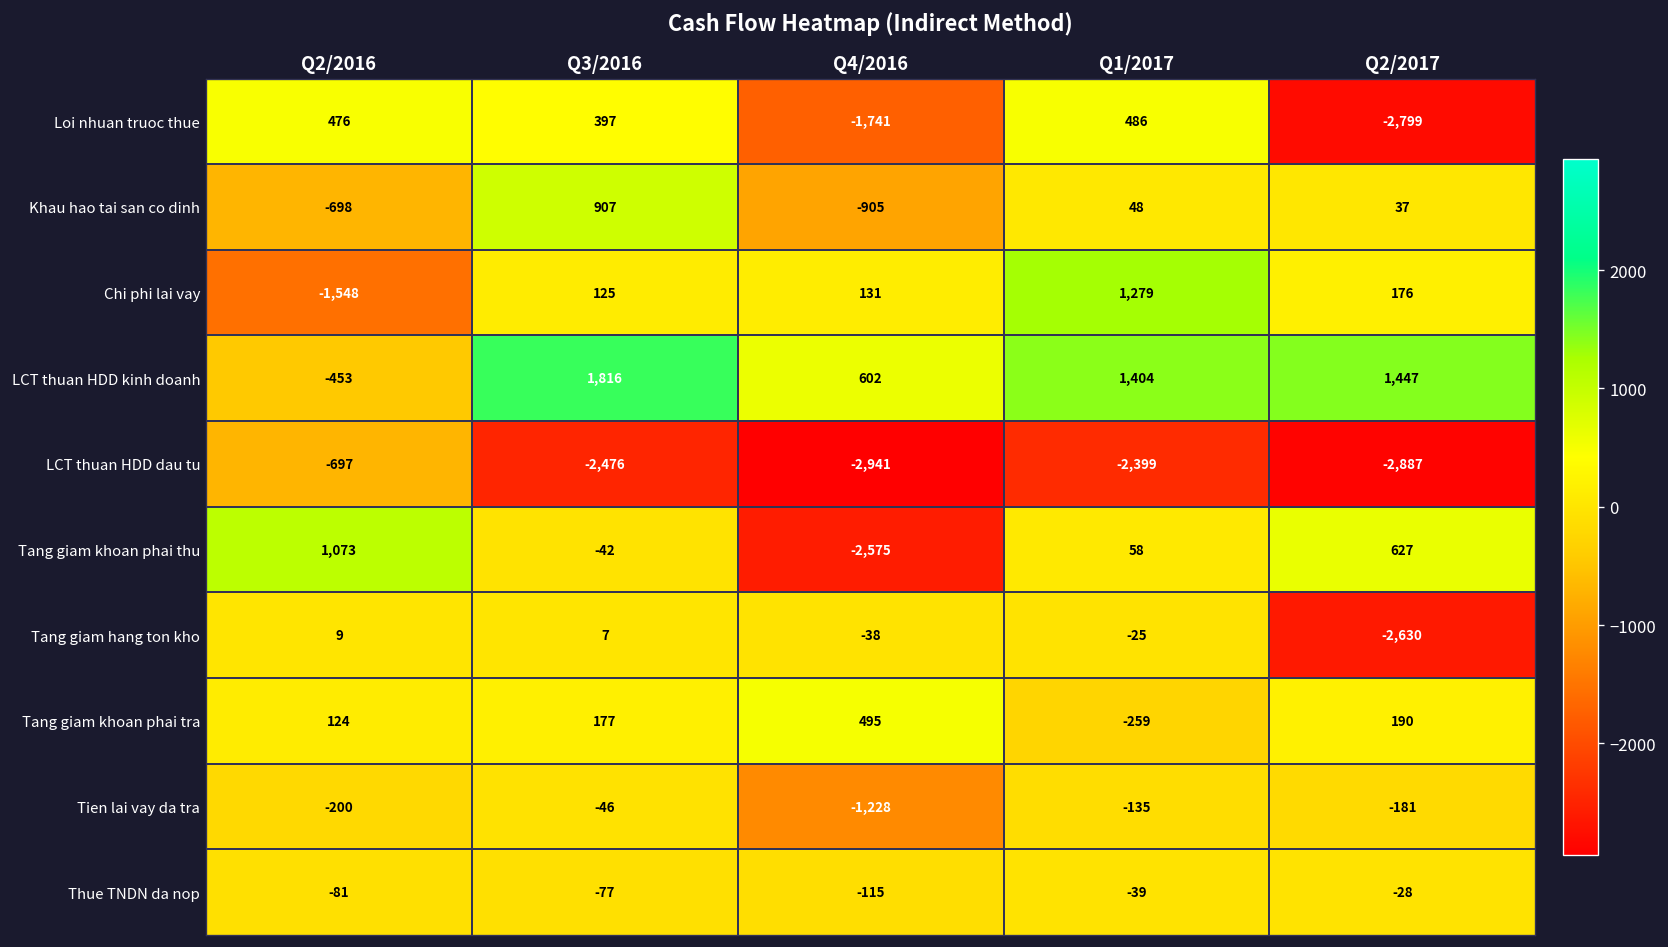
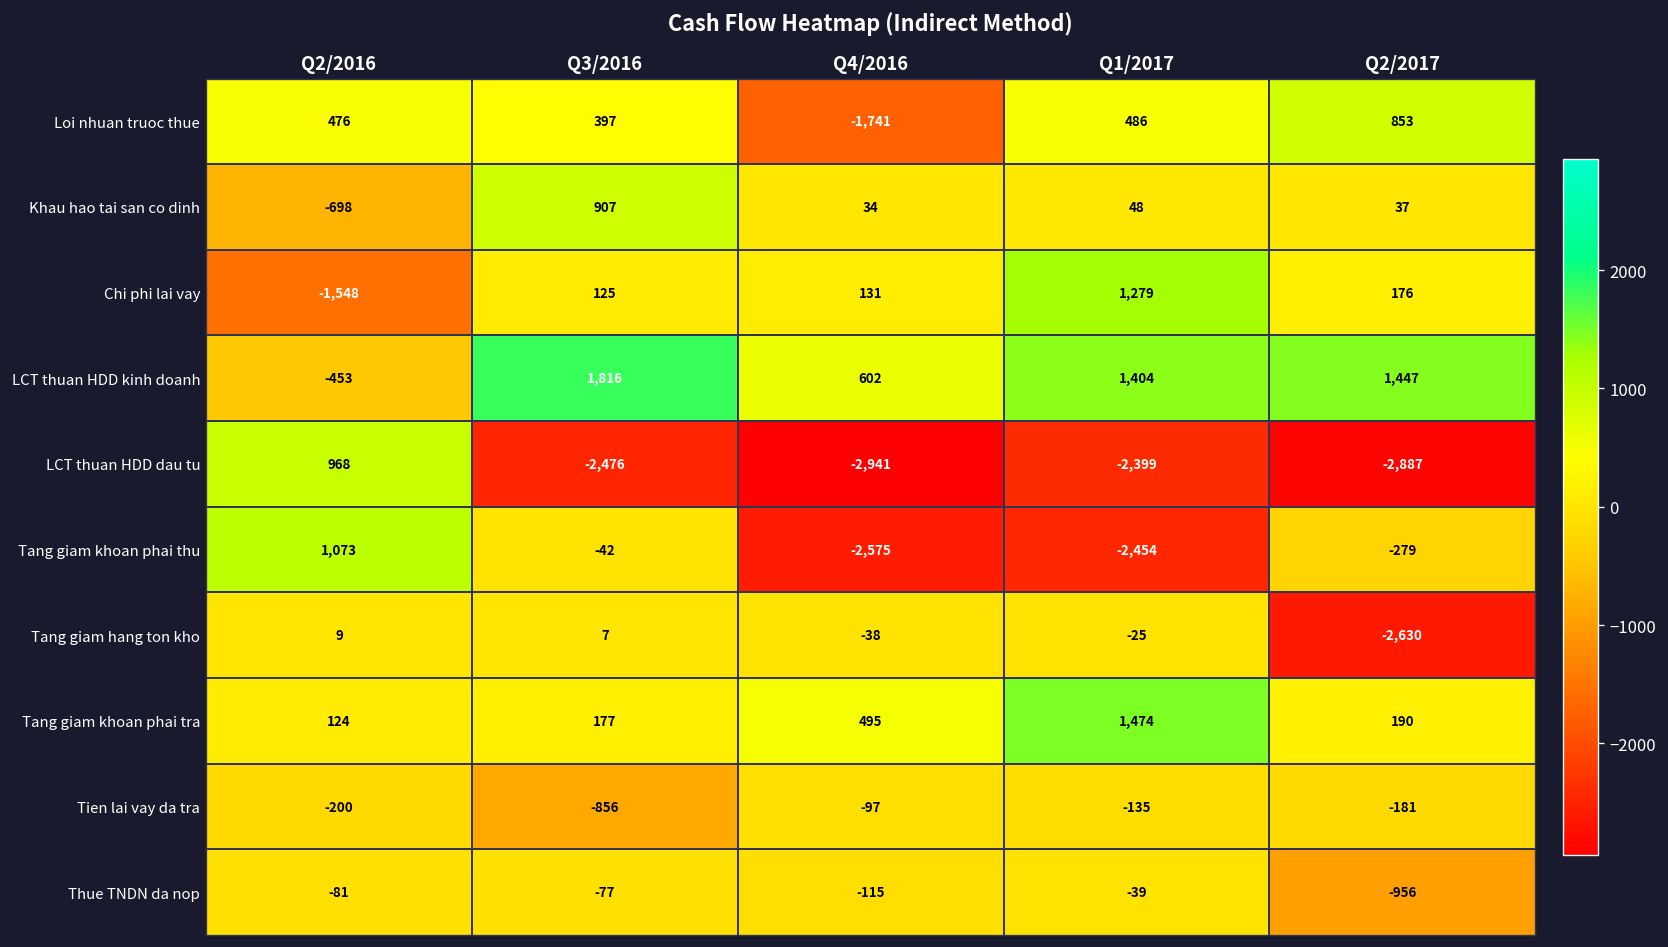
Loi nhuan truoc thue, Q2/2017: -2,799 -> 853
Khau hao tai san co dinh, Q4/2016: -905 -> 34
LCT thuan HDD dau tu, Q2/2016: -697 -> 968
Tang giam khoan phai thu, Q1/2017: 58 -> -2,454
Tang giam khoan phai thu, Q2/2017: 627 -> -279
Tang giam khoan phai tra, Q1/2017: -259 -> 1,474
Tien lai vay da tra, Q3/2016: -46 -> -856
Tien lai vay da tra, Q4/2016: -1,228 -> -97
Thue TNDN da nop, Q2/2017: -28 -> -956
